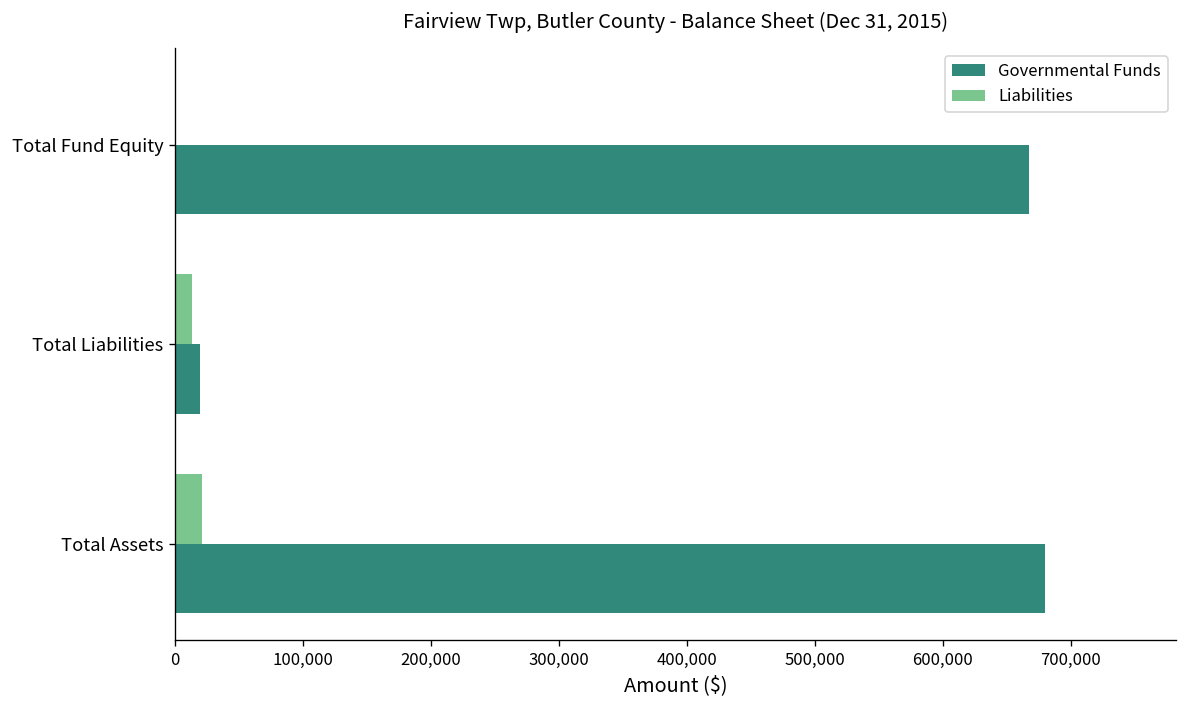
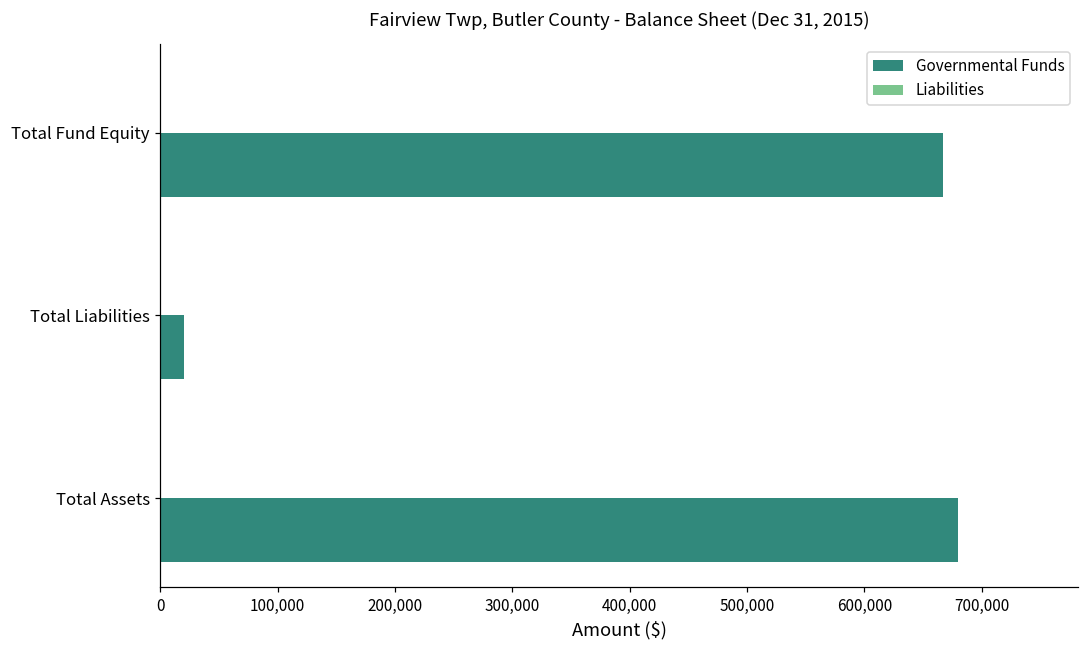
Liabilities, Total Liabilities: 13,000 -> 1,000
Liabilities, Total Assets: 21,000 -> 1,000
